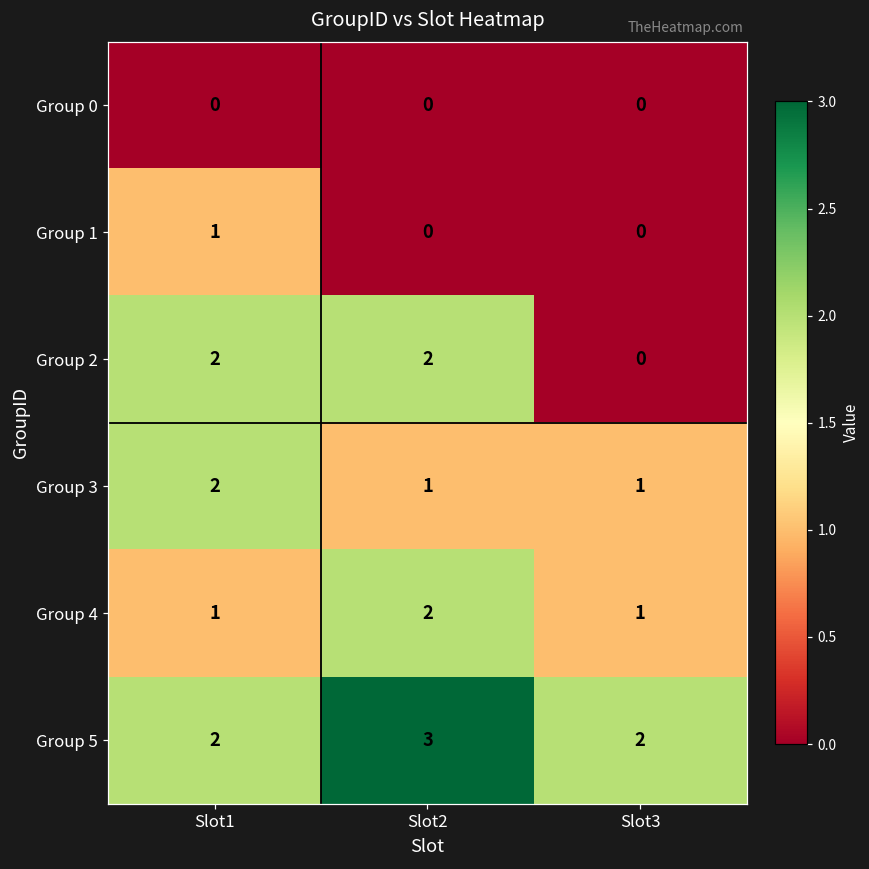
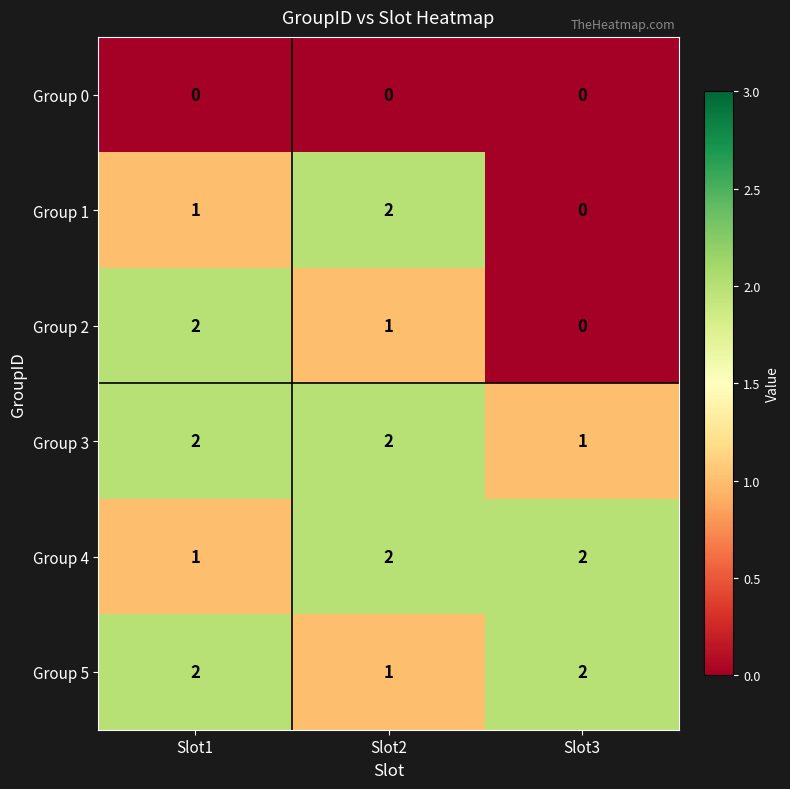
Group 1, Slot2: 0 -> 2
Group 2, Slot2: 2 -> 1
Group 3, Slot2: 1 -> 2
Group 4, Slot3: 1 -> 2
Group 5, Slot2: 3 -> 1
